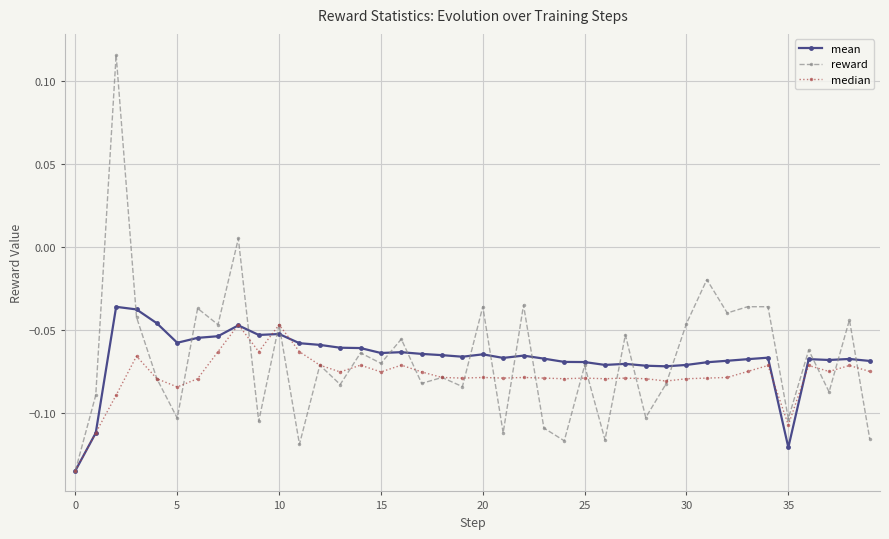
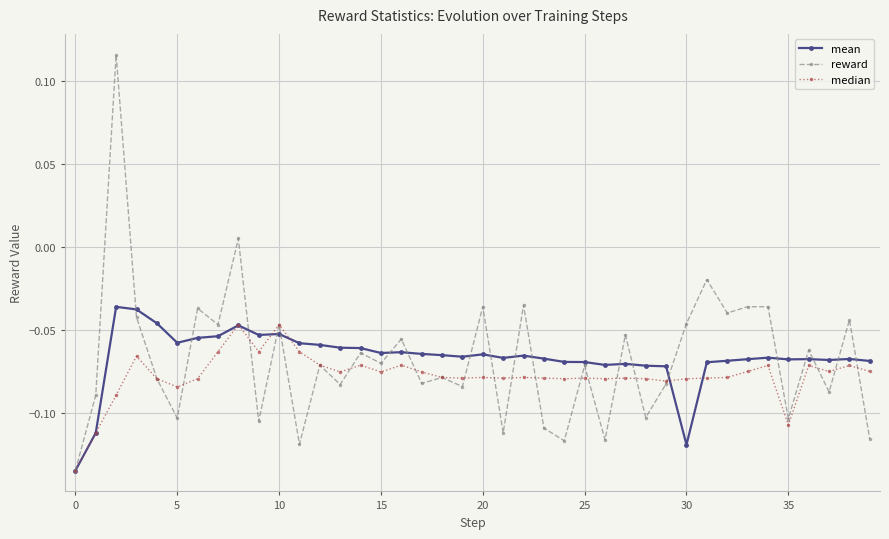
mean, 30: -0.071 -> -0.119
mean, 35: -0.121 -> -0.068
